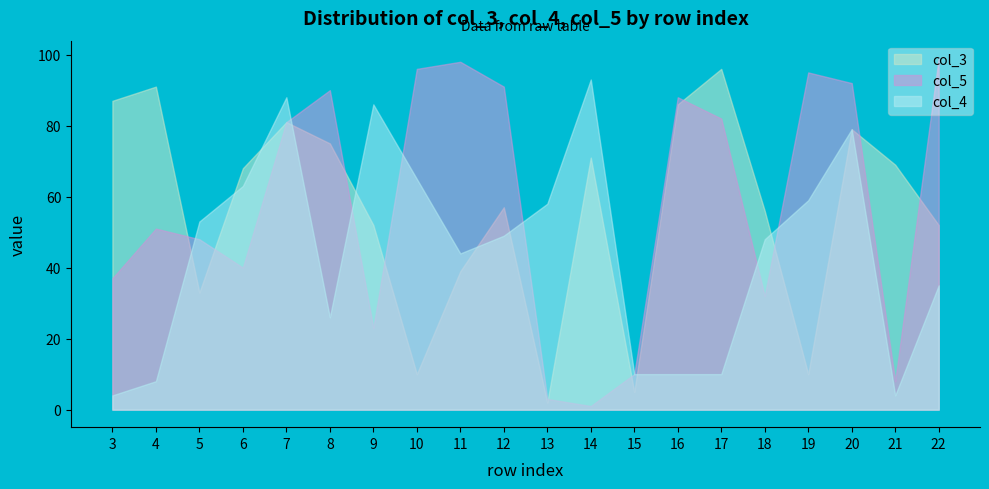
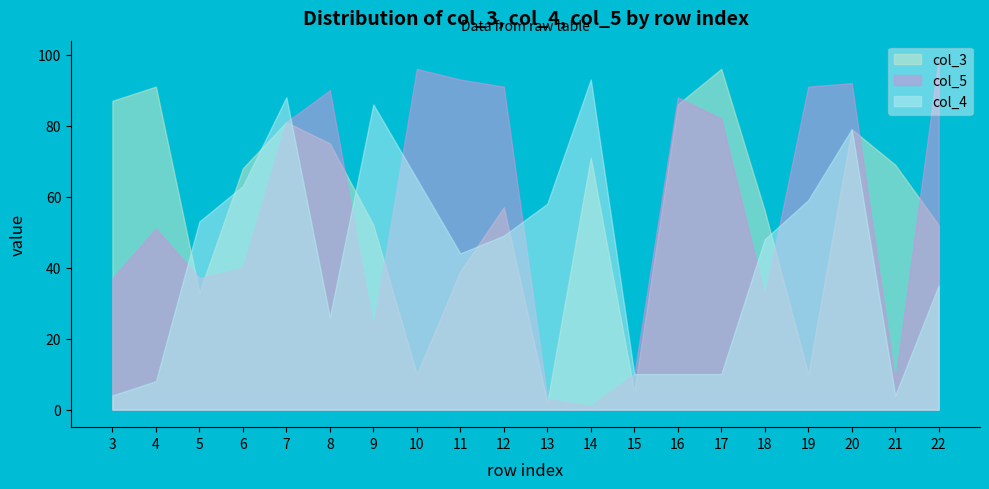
col_5, 5: 48 -> 37
col_5, 11: 98 -> 93
col_5, 19: 95 -> 91
